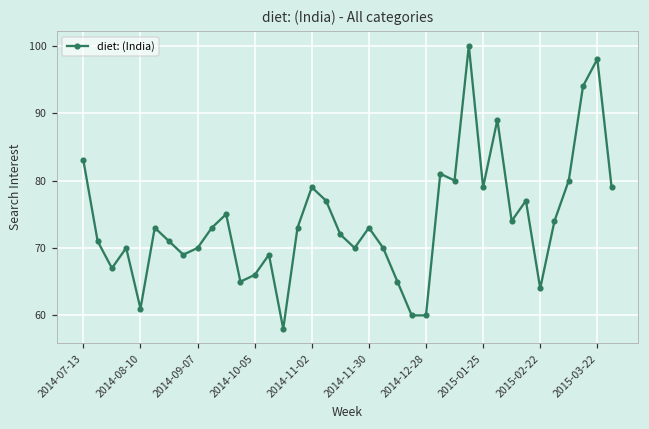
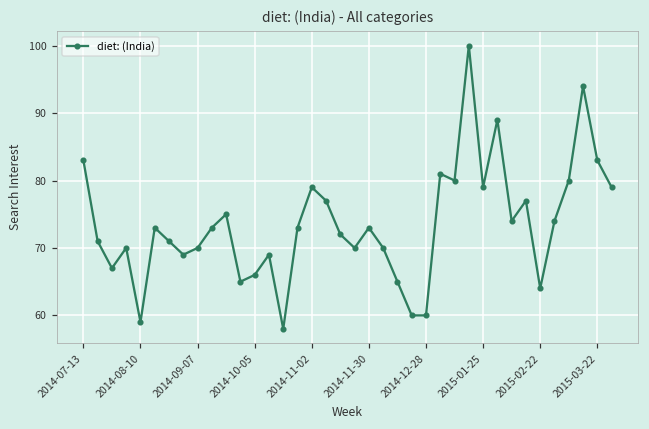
2014-08-10: 61 -> 59
2015-03-22: 98 -> 83
